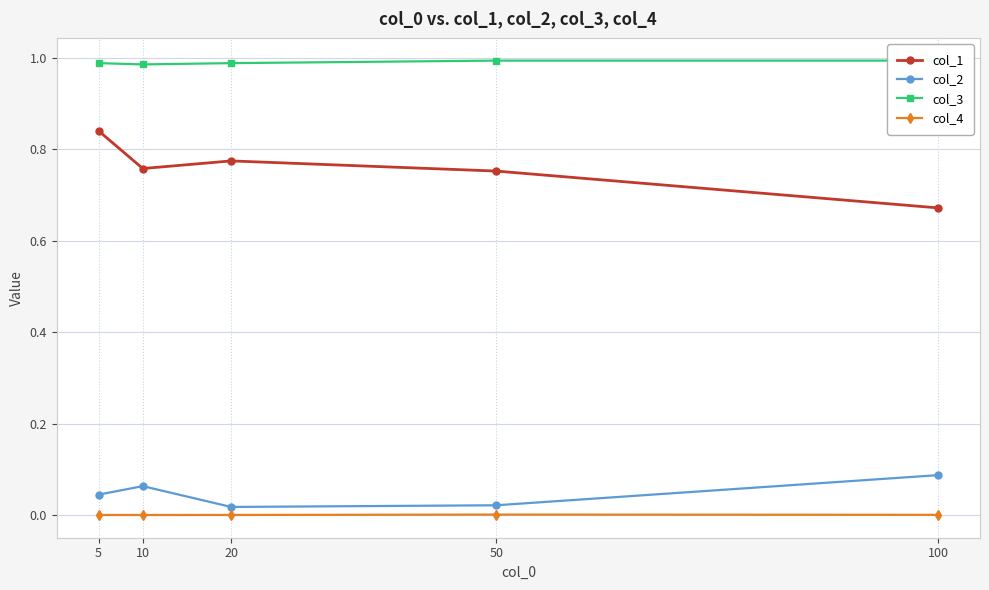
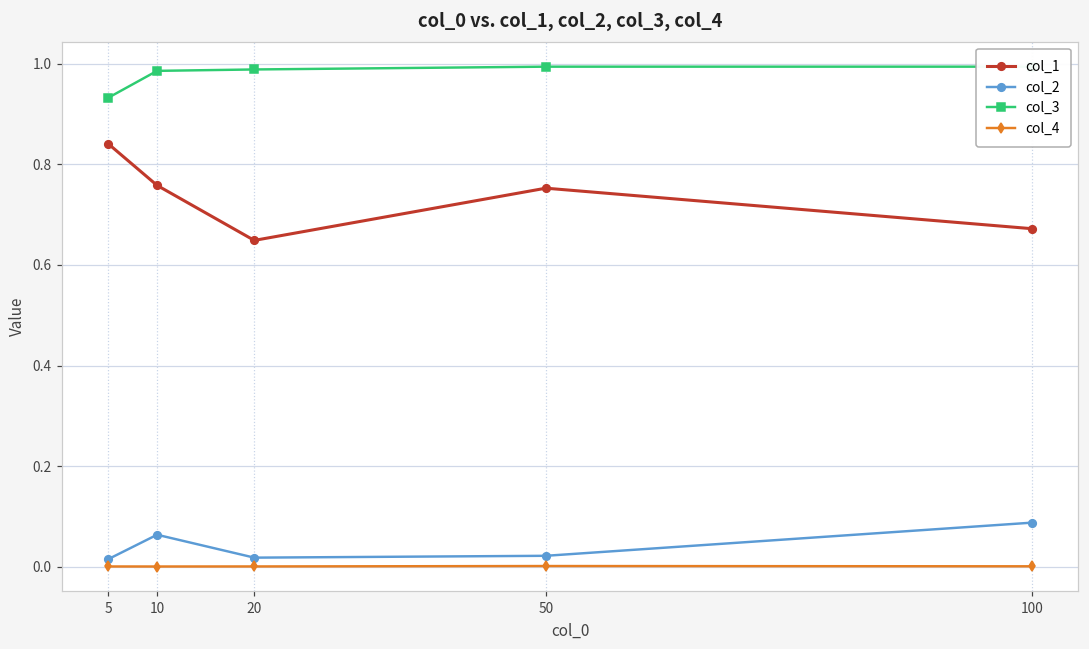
col_2, 5: 0.04 -> 0.02
col_3, 5: 0.99 -> 0.93
col_1, 20: 0.77 -> 0.65
